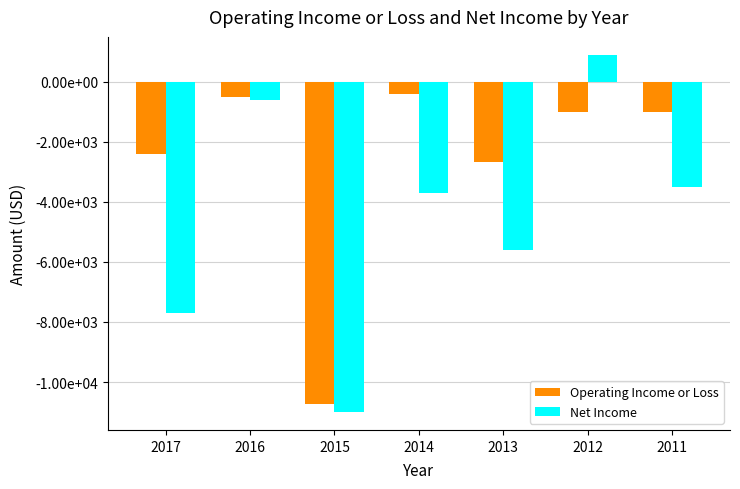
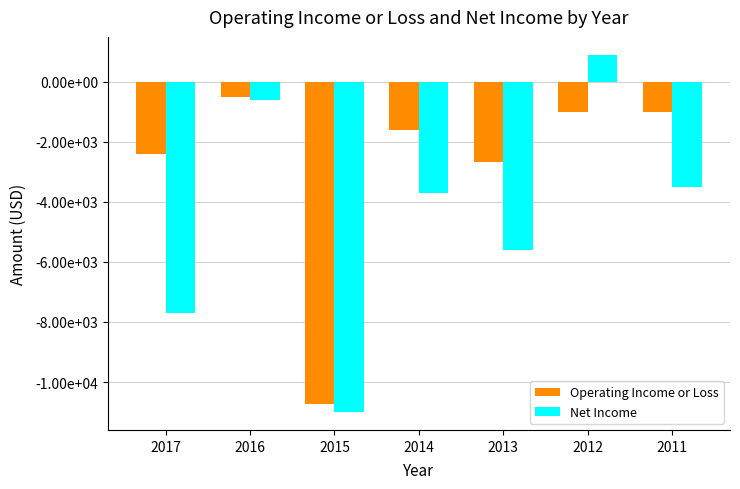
Operating Income or Loss, 2014: -400 -> -1600
